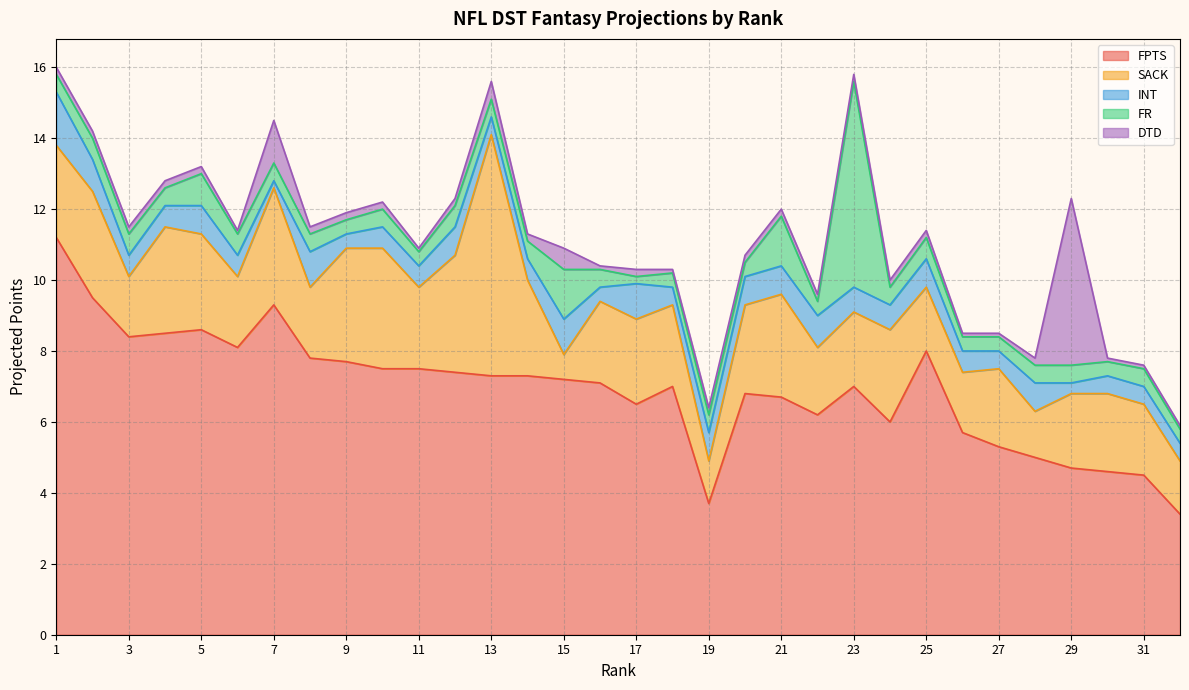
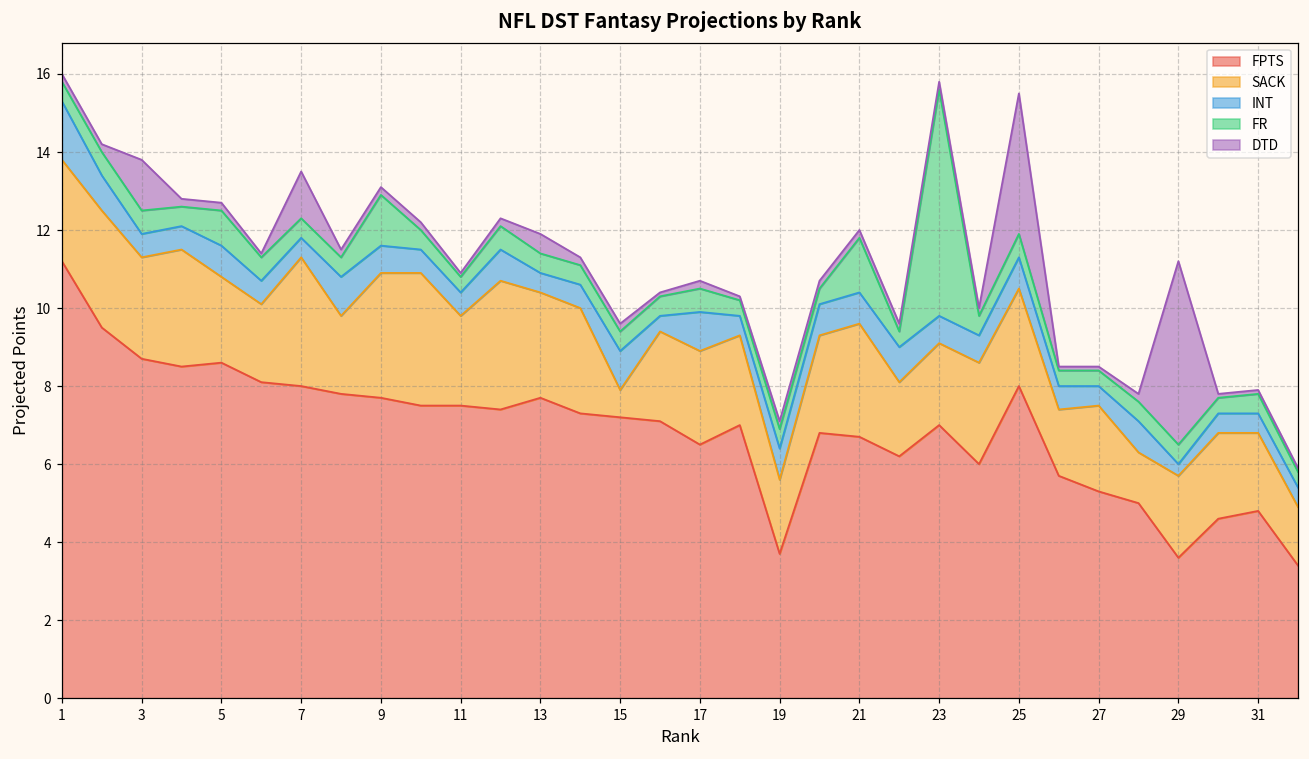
FPTS, 3: 8.4 -> 8.7
SACK, 3: 1.7 -> 2.6
DTD, 3: 0.2 -> 1.3
SACK, 5: 2.7 -> 2.2
FPTS, 7: 9.3 -> 8.0
INT, 7: 0.2 -> 0.5
INT, 9: 0.4 -> 0.7
FR, 9: 0.4 -> 1.3
FPTS, 13: 7.3 -> 7.7
SACK, 13: 6.8 -> 2.7
FR, 15: 1.4 -> 0.5
DTD, 15: 0.6 -> 0.2
FR, 17: 0.2 -> 0.6
SACK, 19: 1.2 -> 1.9
SACK, 25: 1.8 -> 2.5
DTD, 25: 0.2 -> 3.6
FPTS, 29: 4.7 -> 3.6
FPTS, 31: 4.5 -> 4.8
